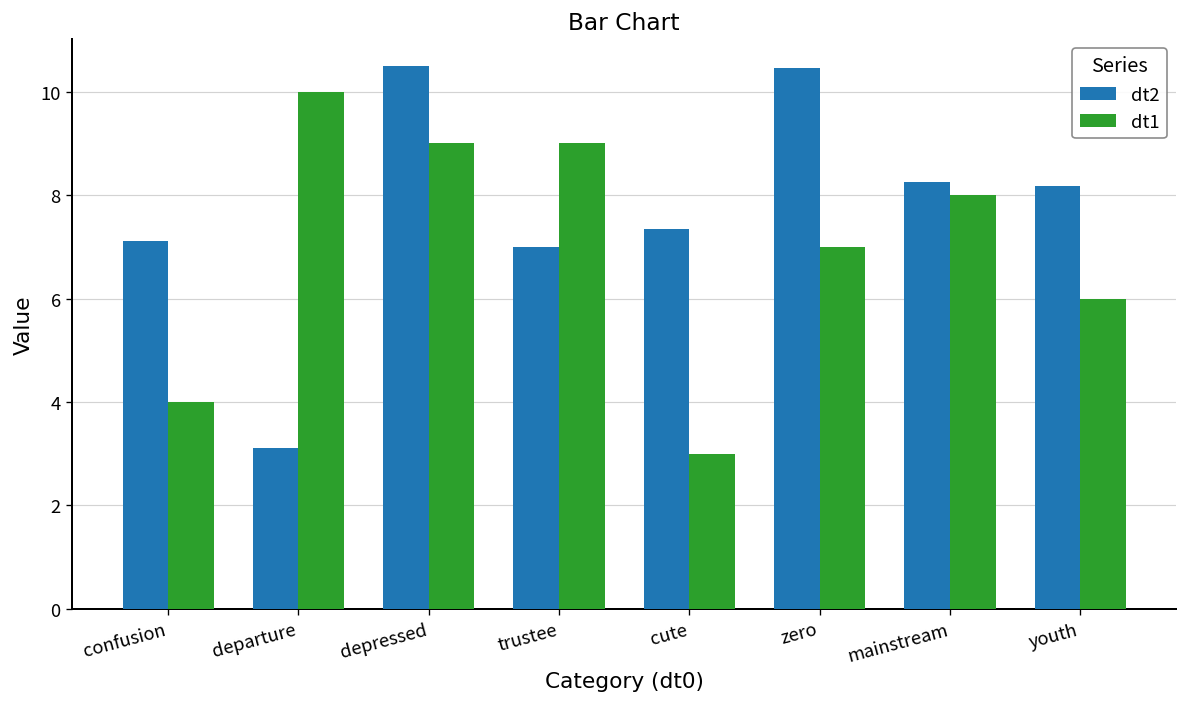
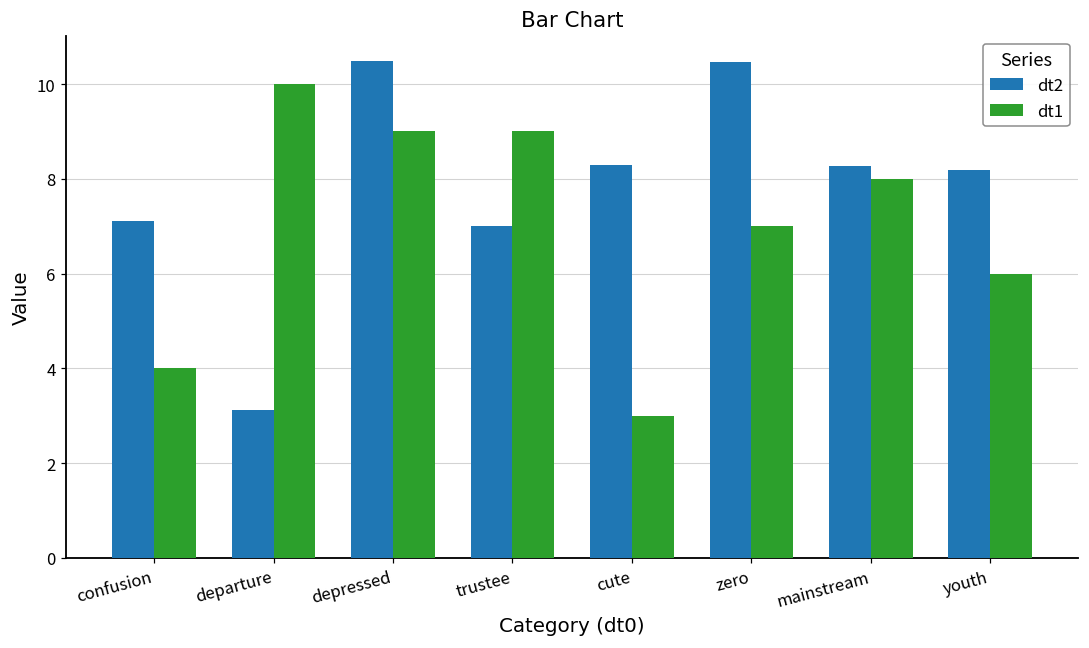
dt2, cute: 7.4 -> 8.3
